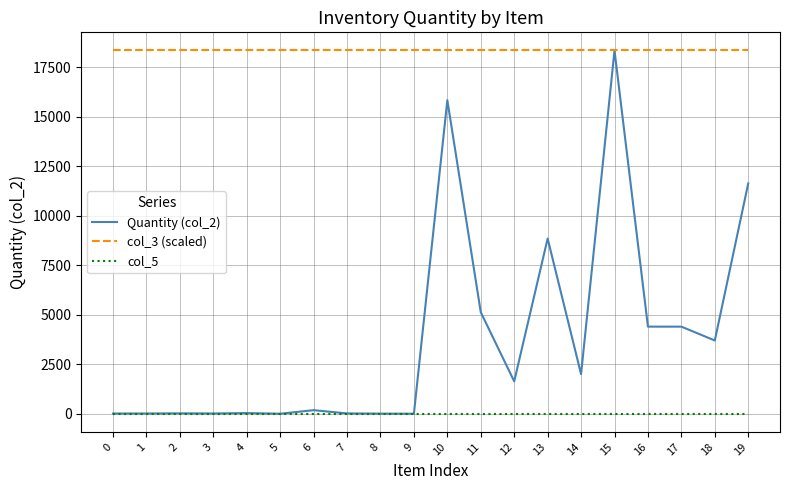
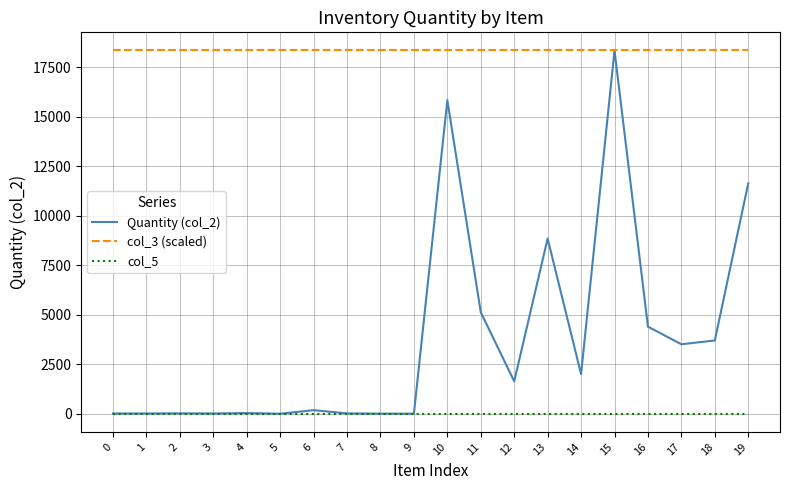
Quantity (col_2), 17: 4400 -> 3500
